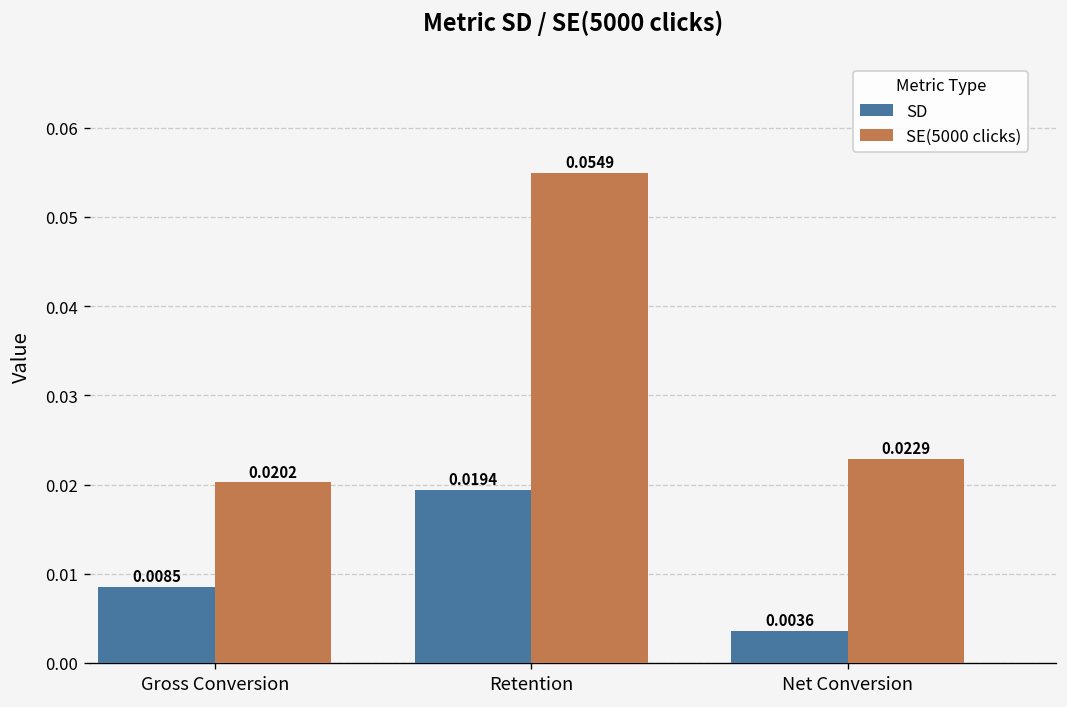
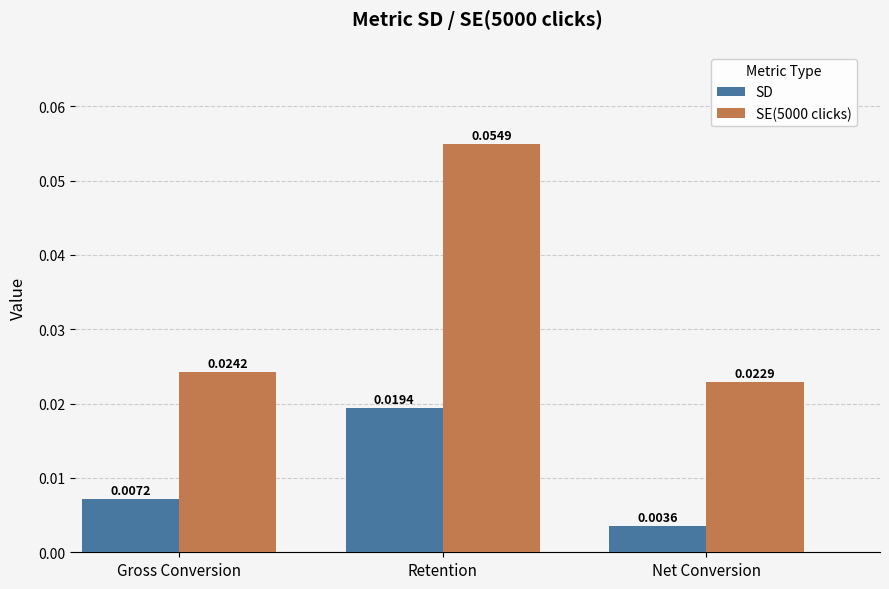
SD, Gross Conversion: 0.0085 -> 0.0072
SE(5000 clicks), Gross Conversion: 0.0202 -> 0.0242
